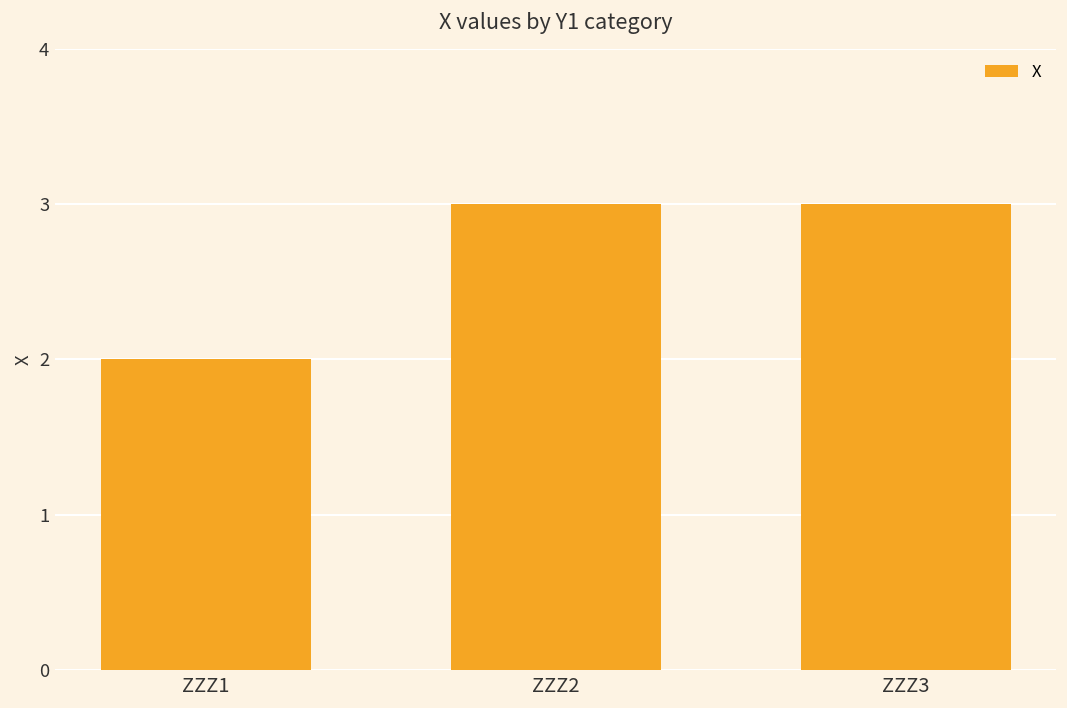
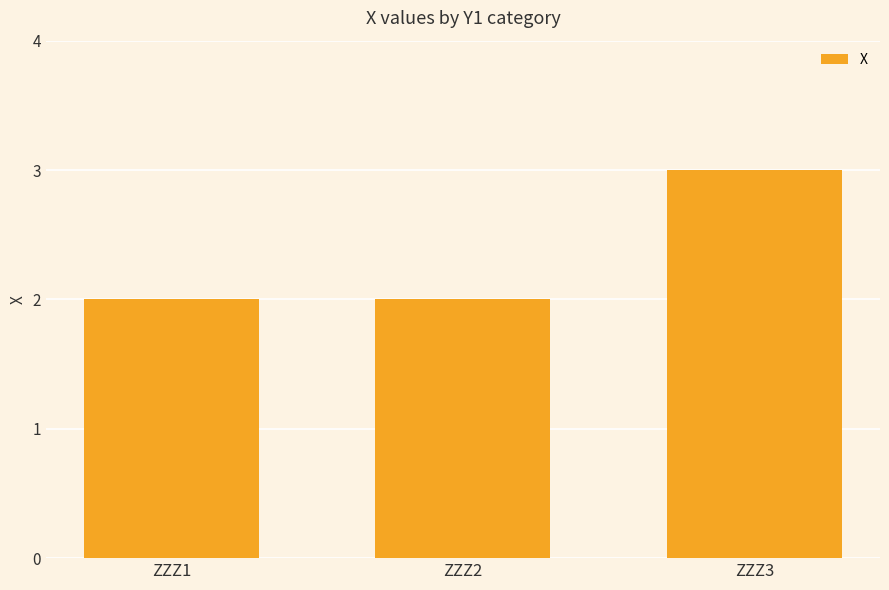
ZZZ2: 3 -> 2
